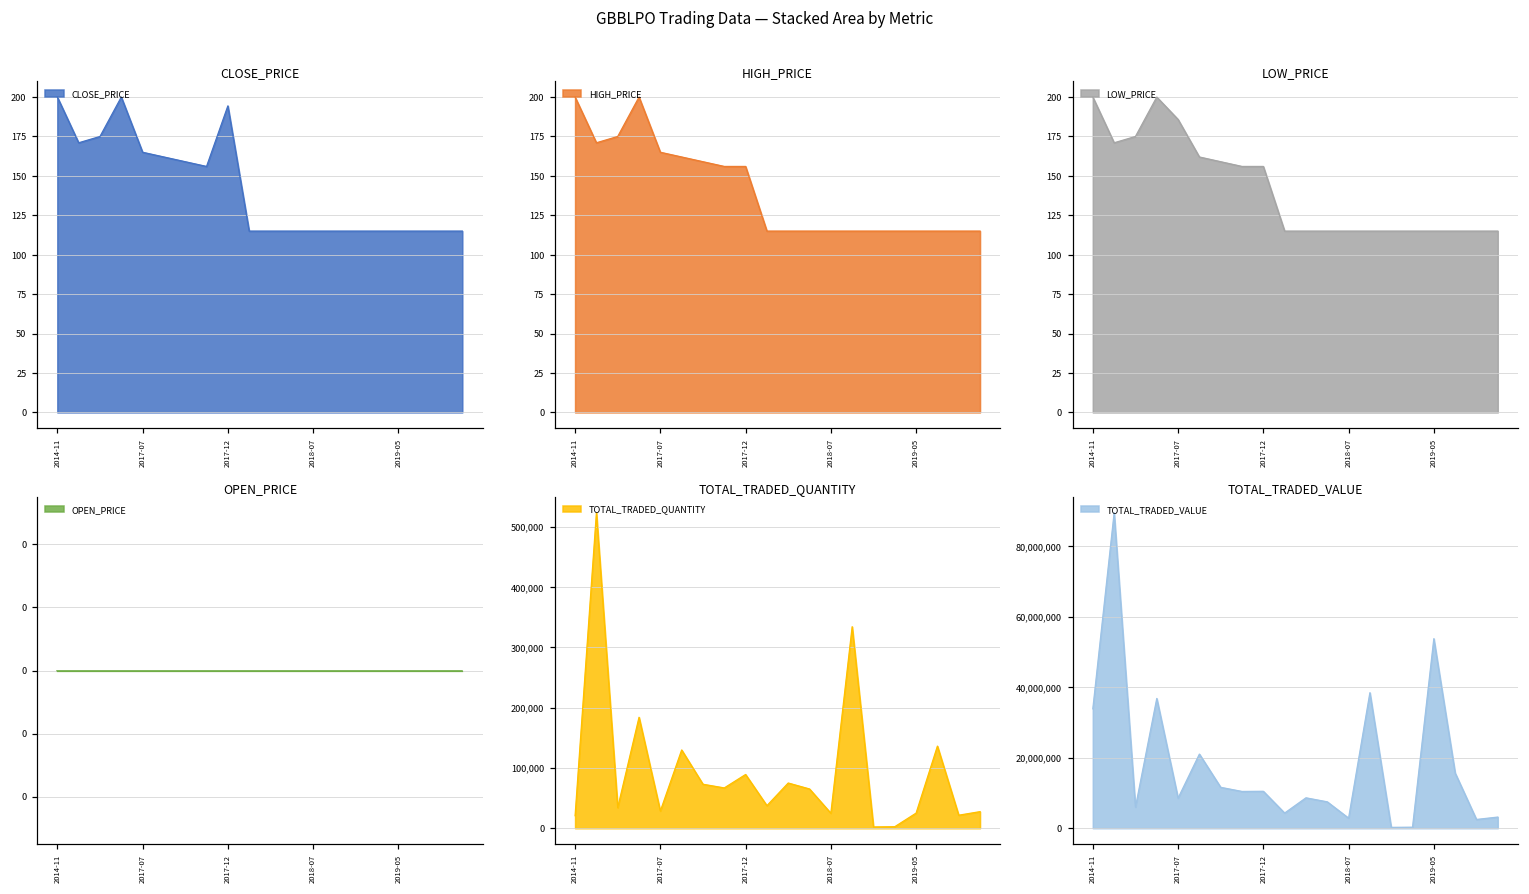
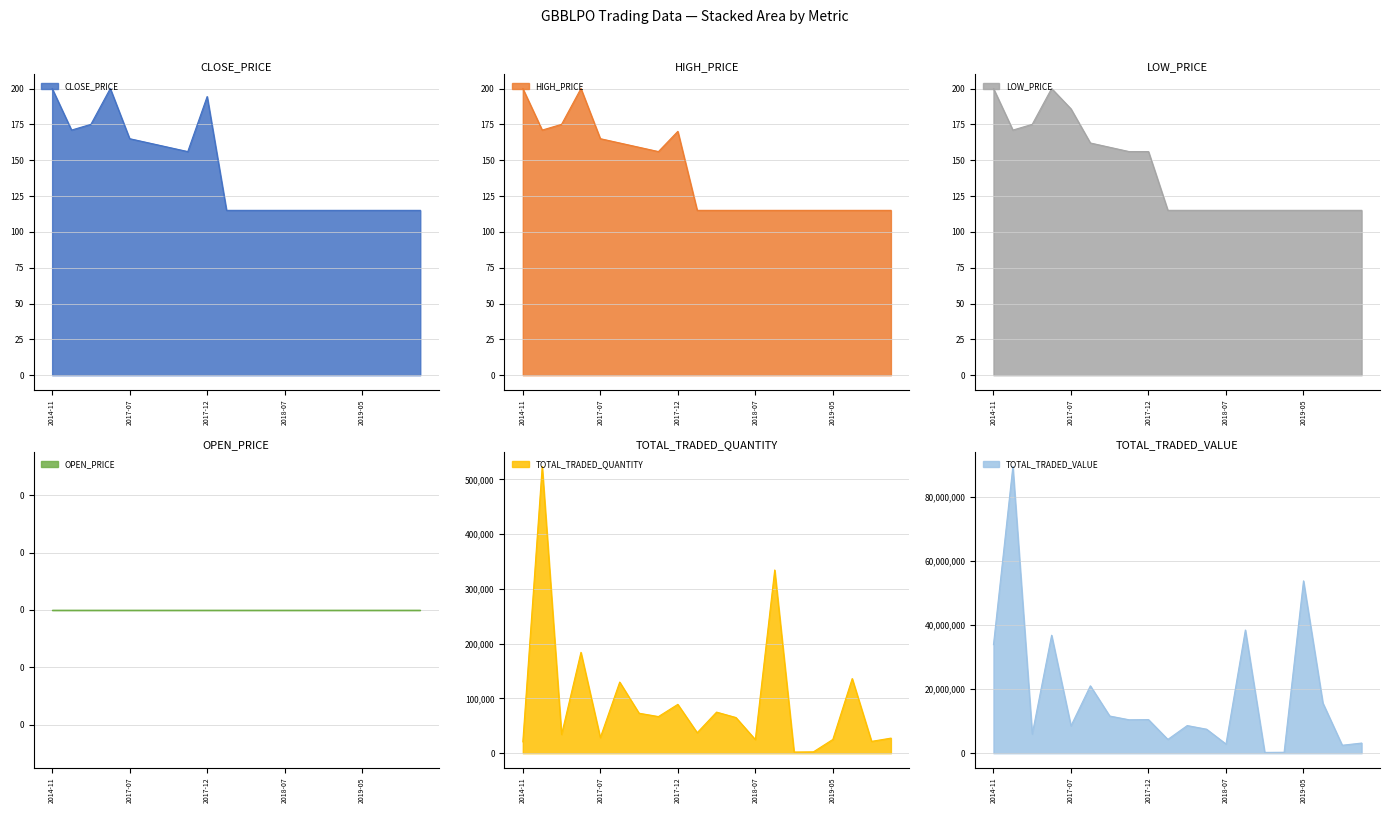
HIGH_PRICE, 2017-12: 156 -> 170
